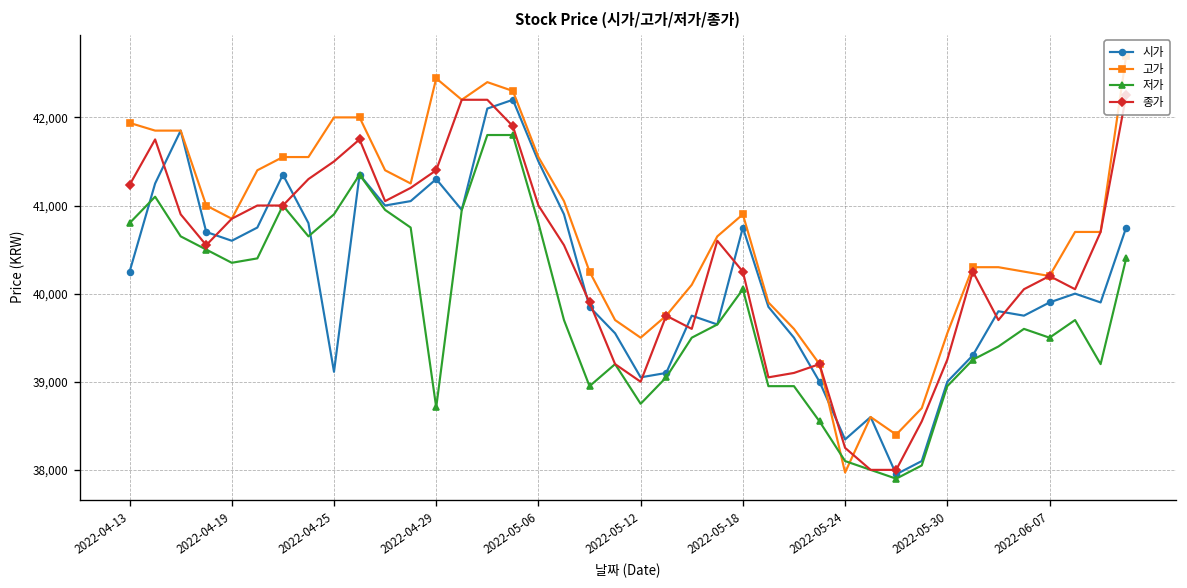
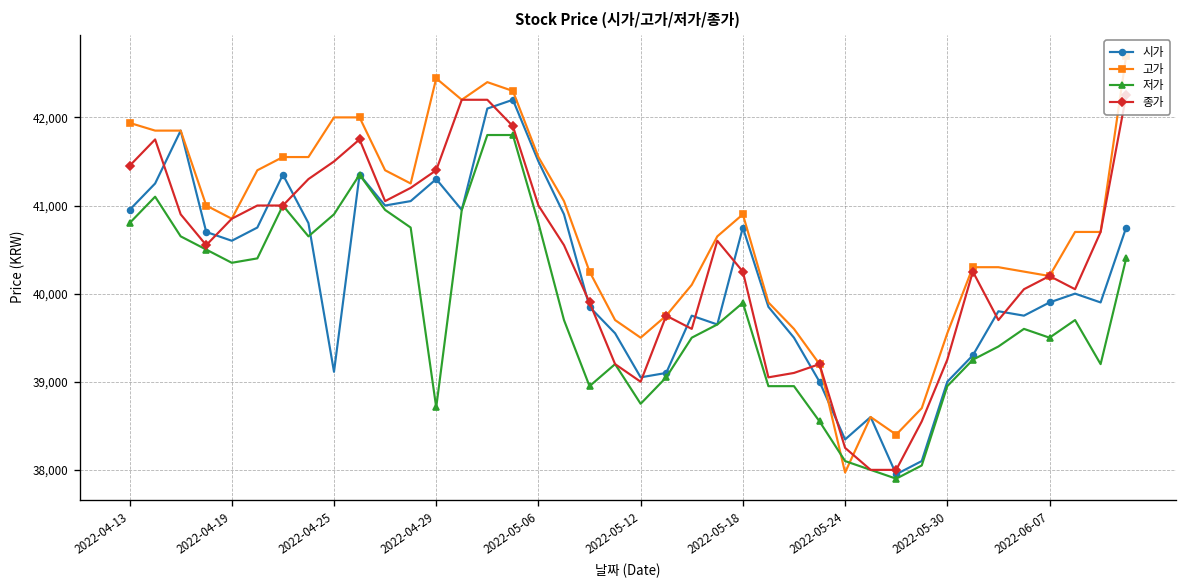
시가, 2022-04-13: 40,200 -> 41,000
종가, 2022-04-13: 41,200 -> 41,500
저가, 2022-05-18: 40,100 -> 39,900
